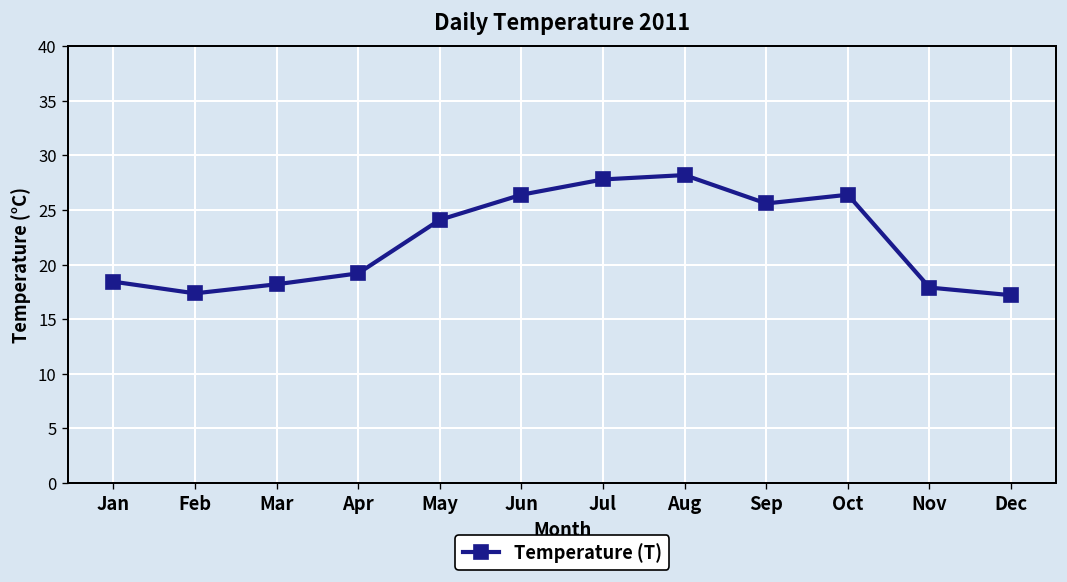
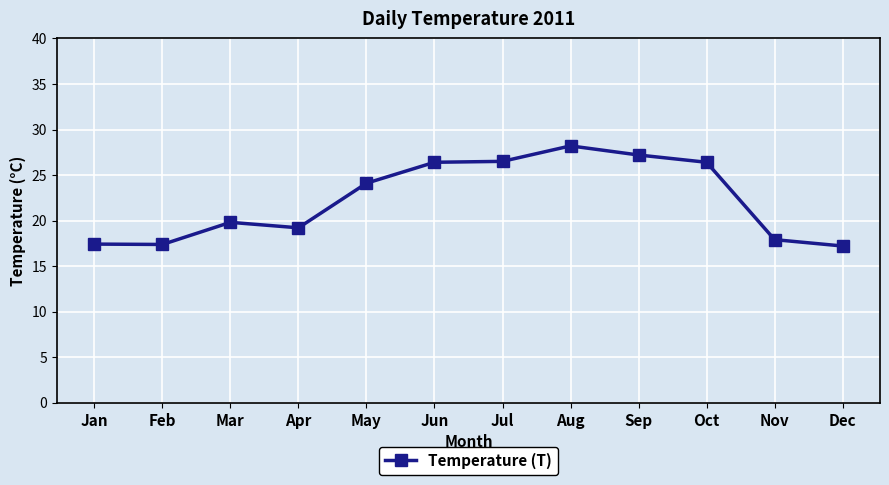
Jan: 18 -> 17
Mar: 18 -> 20
Jul: 28 -> 27
Sep: 26 -> 27
